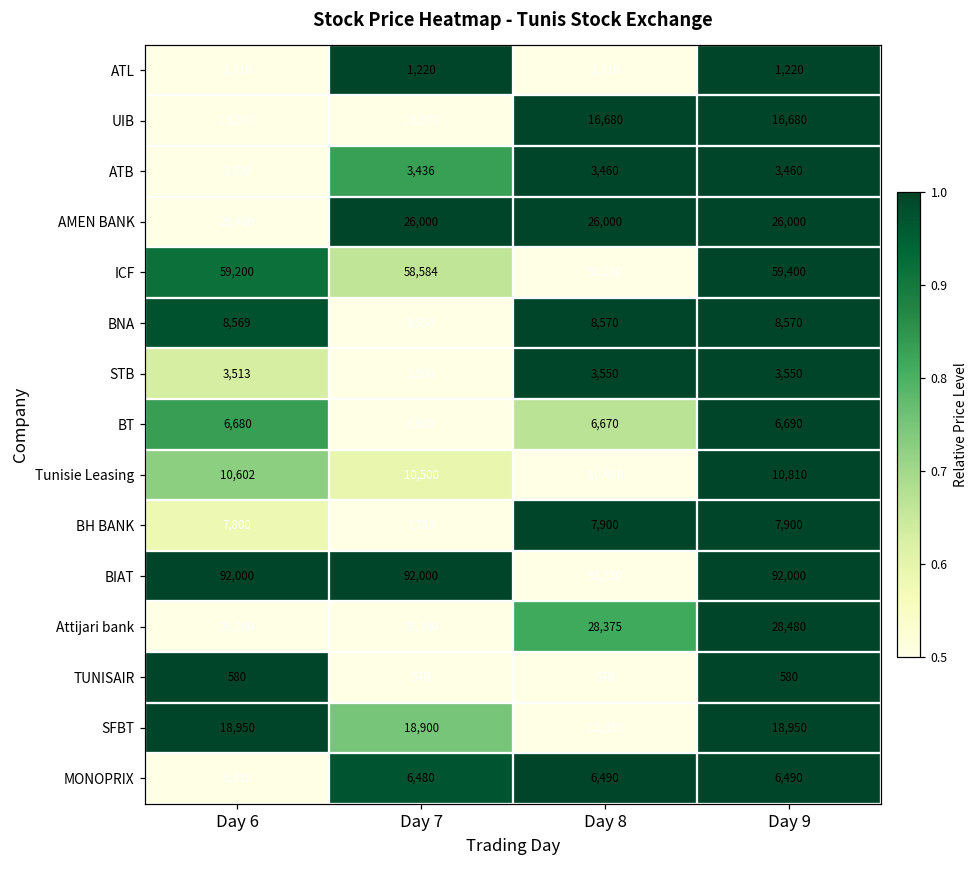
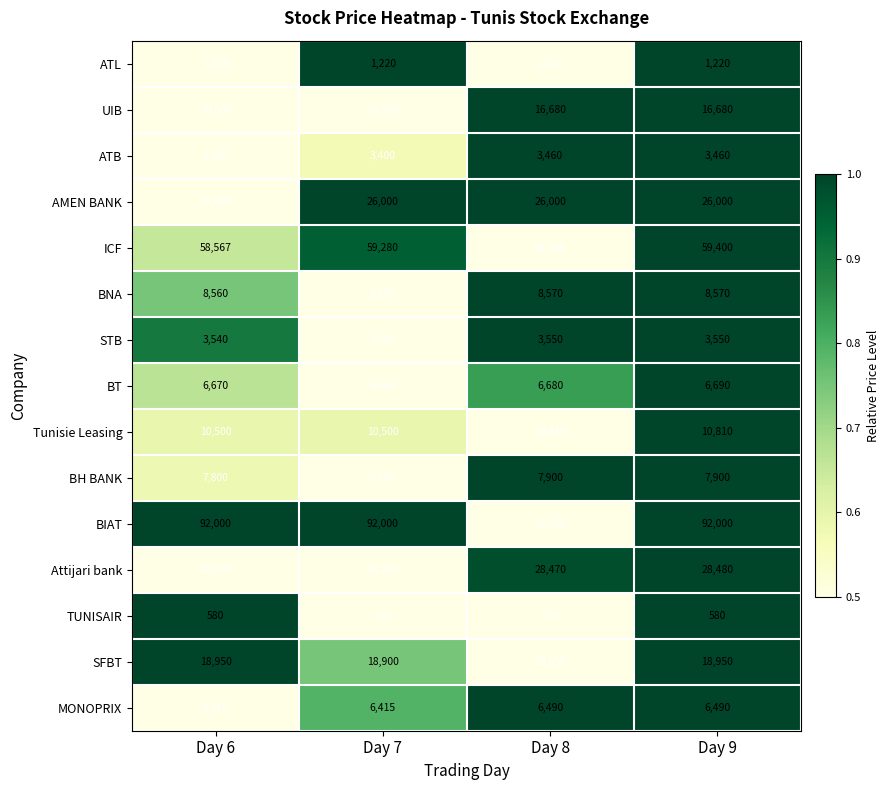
ATB, Day 7: 3,436 -> 3,400
ICF, Day 6: 59,200 -> 58,567
ICF, Day 7: 58,584 -> 59,280
BNA, Day 6: 8,569 -> 8,560
STB, Day 6: 3,513 -> 3,540
BT, Day 6: 6,680 -> 6,670
BT, Day 8: 6,670 -> 6,680
Tunisie Leasing, Day 6: 10,602 -> 10,500
Attijari bank, Day 8: 28,375 -> 28,470
MONOPRIX, Day 7: 6,480 -> 6,415
